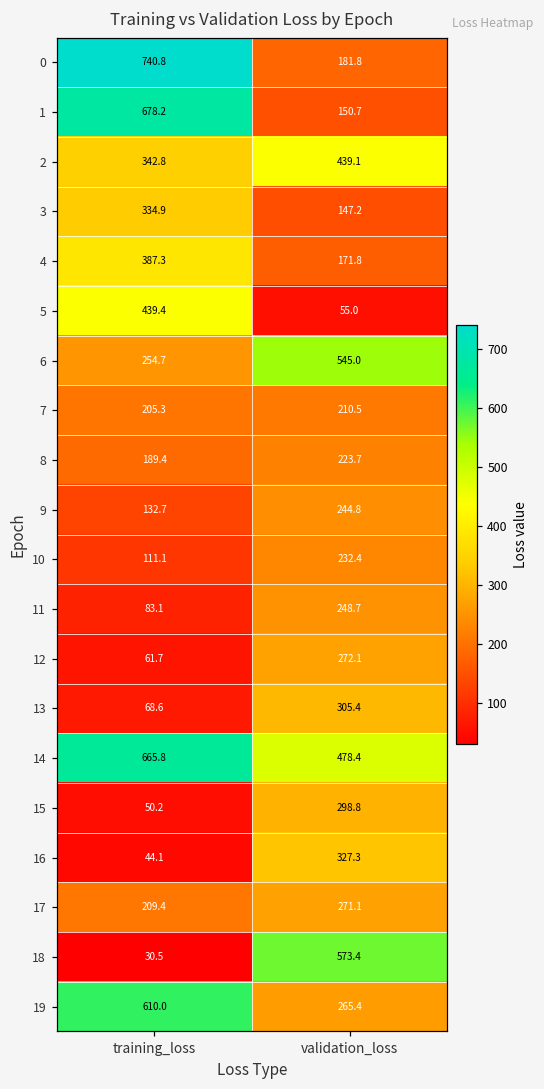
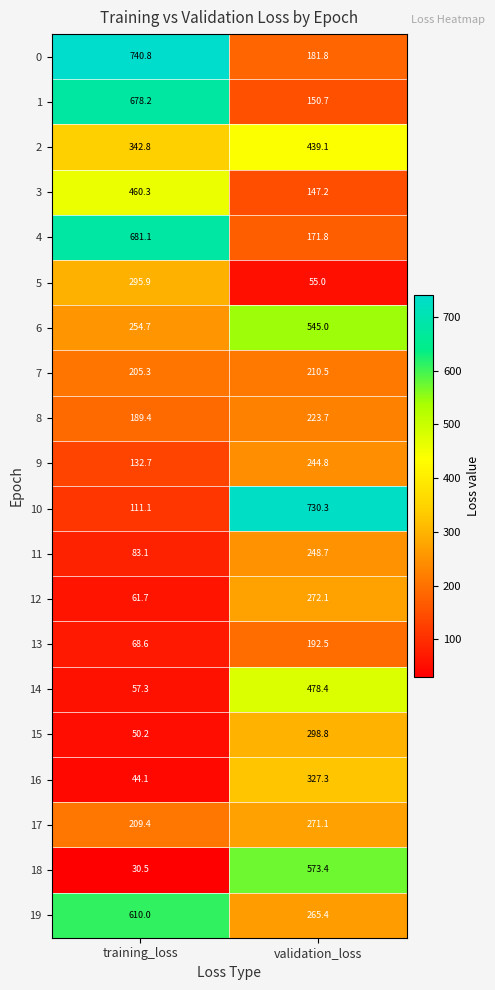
3, training_loss: 334.9 -> 460.3
4, training_loss: 387.3 -> 681.1
5, training_loss: 439.4 -> 295.9
10, validation_loss: 232.4 -> 730.3
13, validation_loss: 305.4 -> 192.5
14, training_loss: 665.8 -> 57.3
